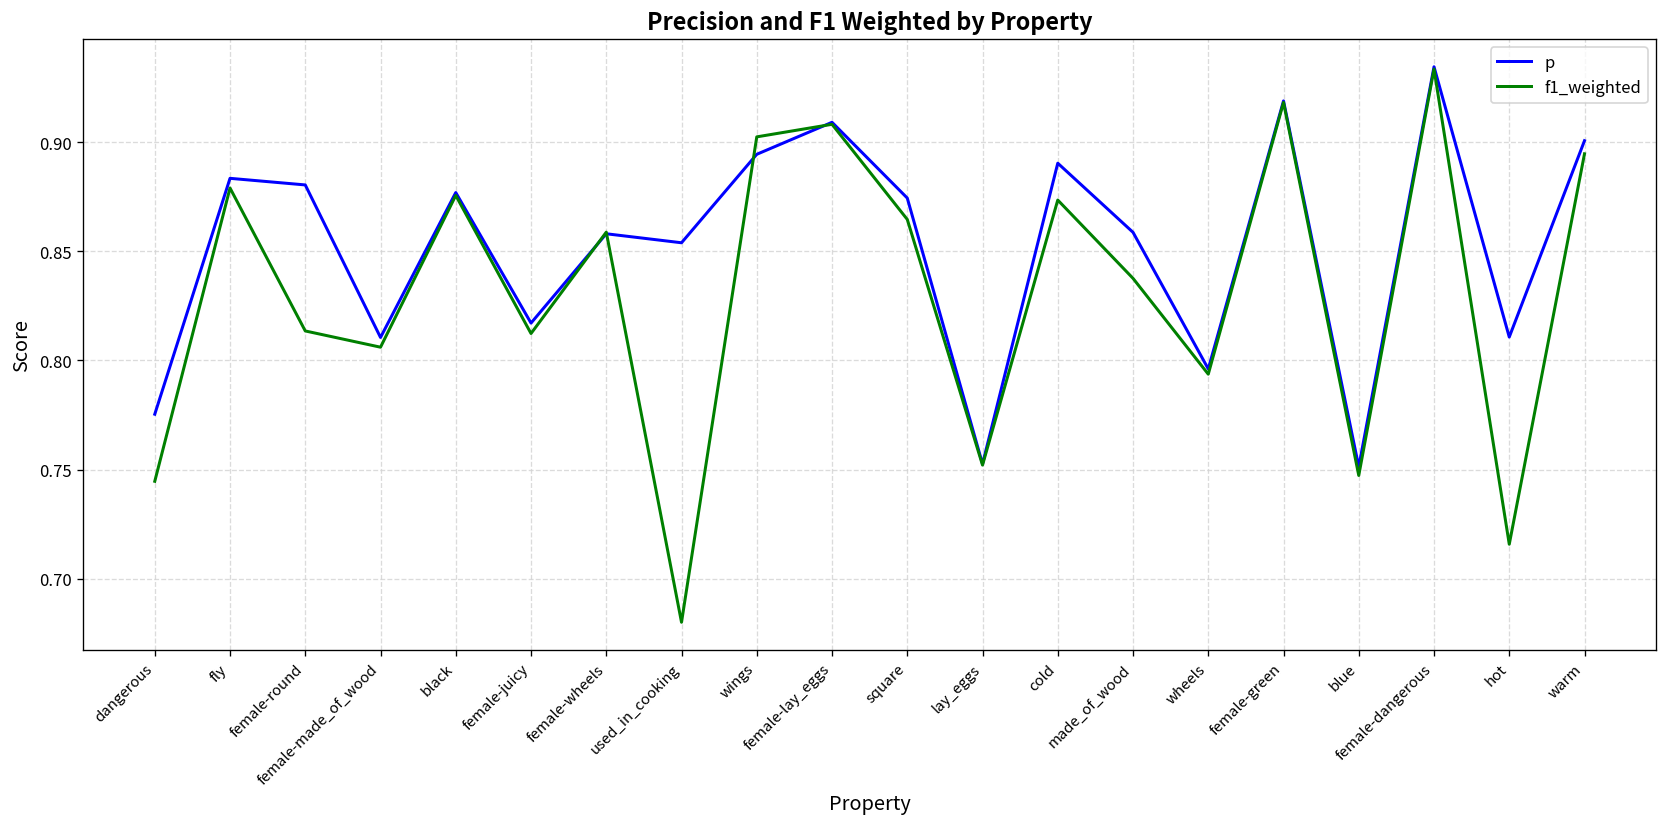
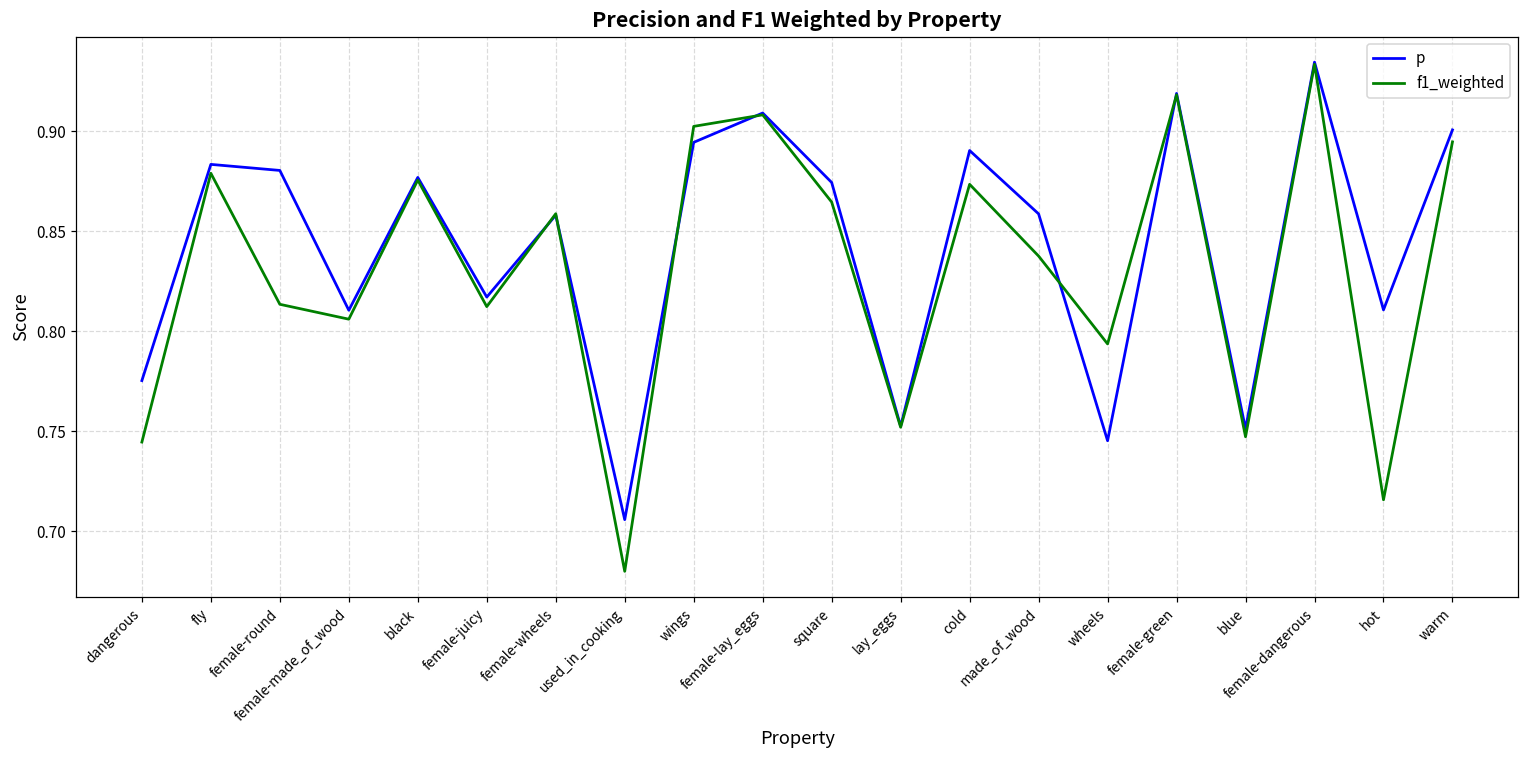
p, used_in_cooking: 0.854 -> 0.706
p, wheels: 0.796 -> 0.745
